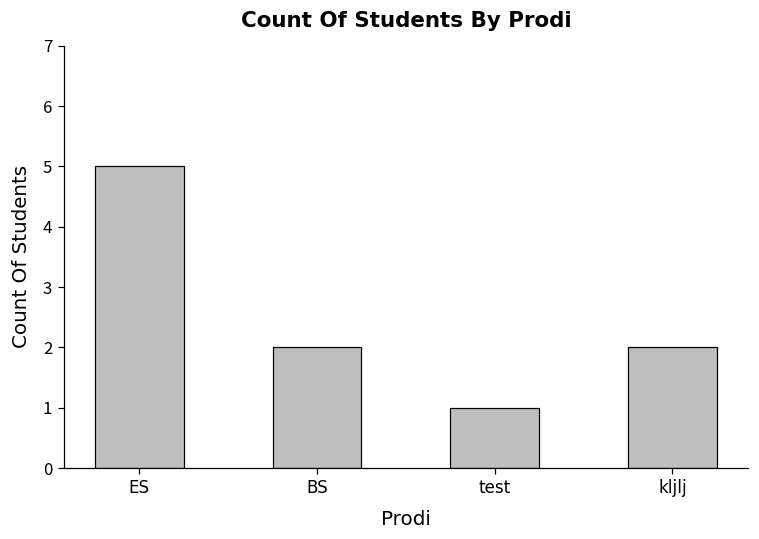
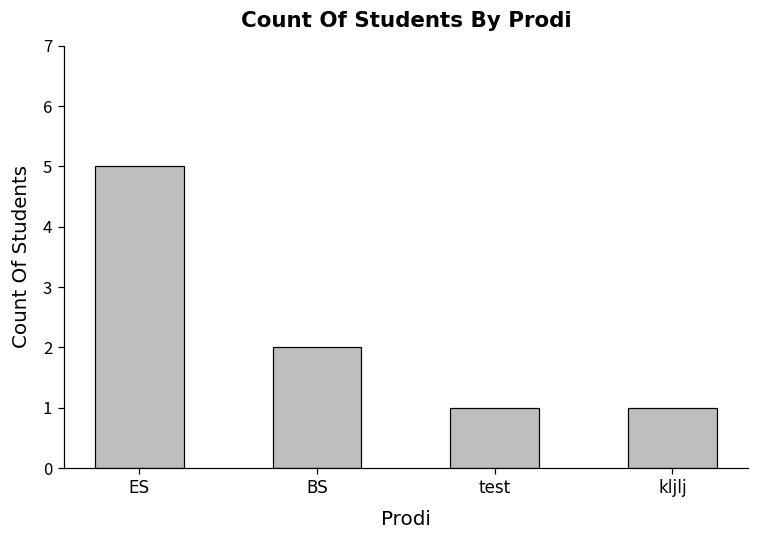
kljlj: 2 -> 1
